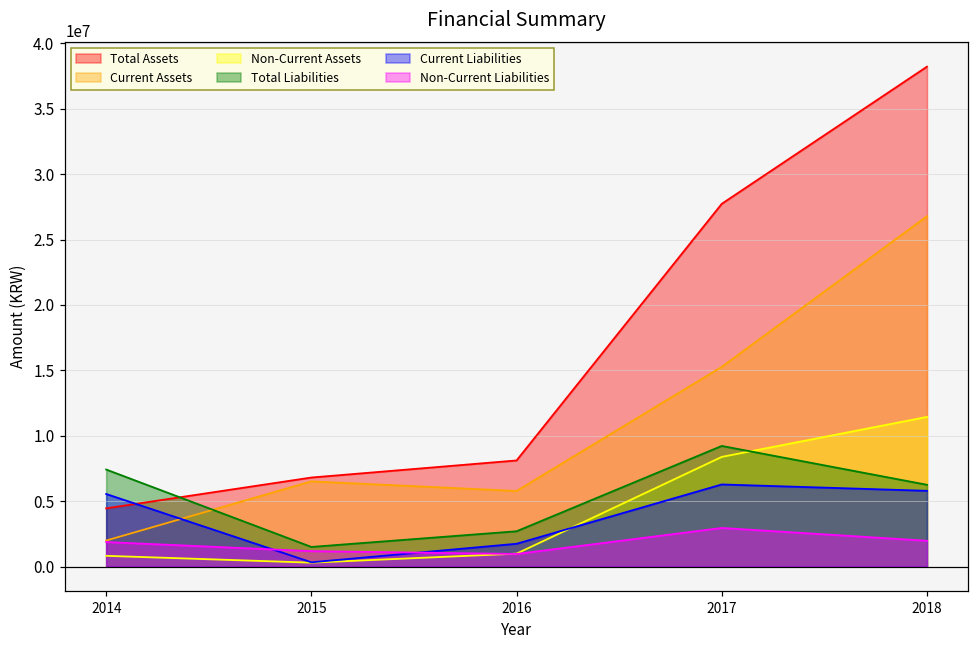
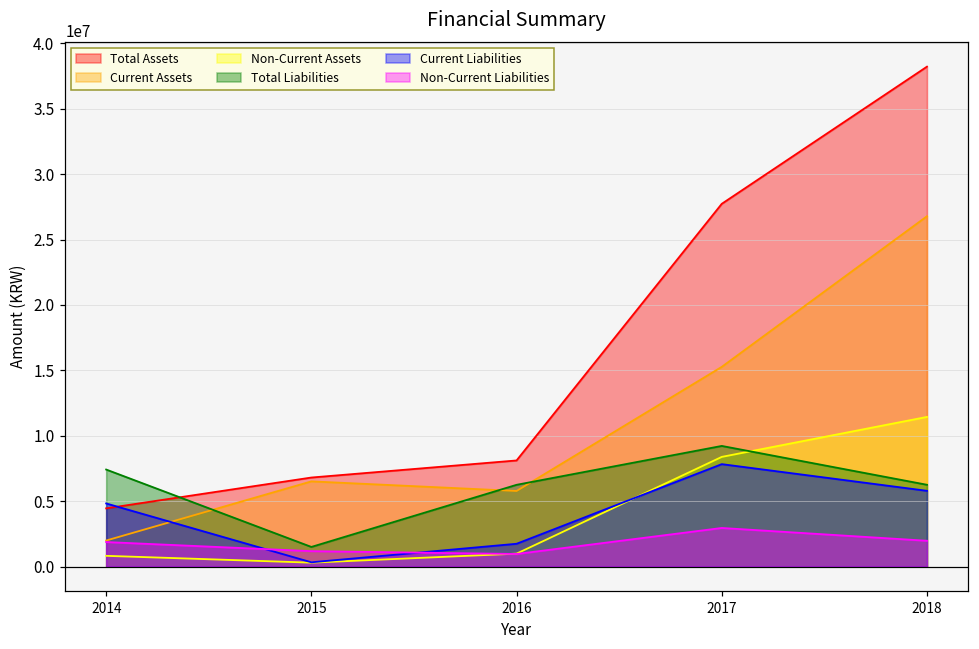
Current Liabilities, 2014: 5500000 -> 4800000
Total Liabilities, 2016: 2700000 -> 6200000
Current Liabilities, 2017: 6300000 -> 7800000
